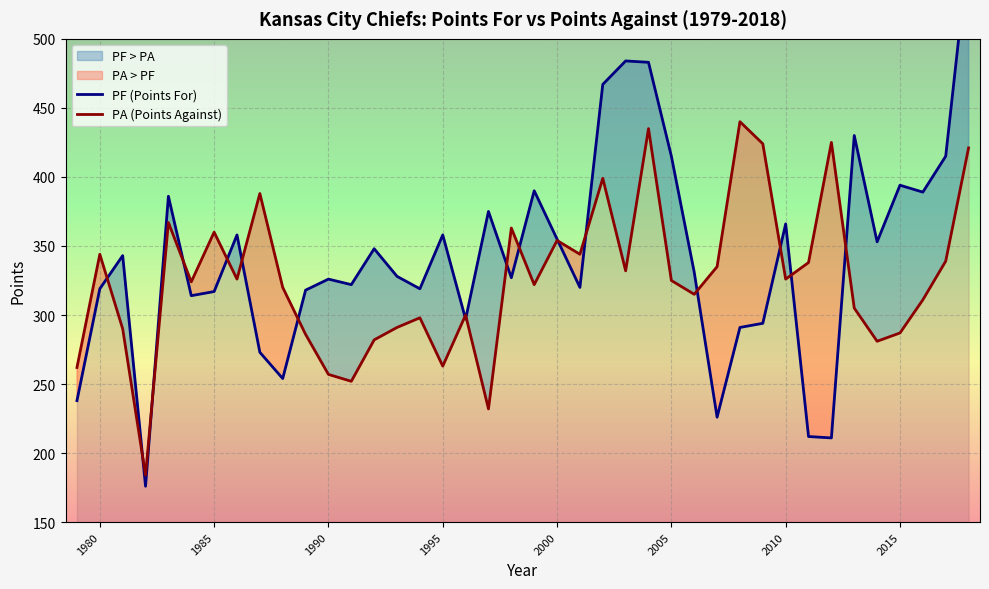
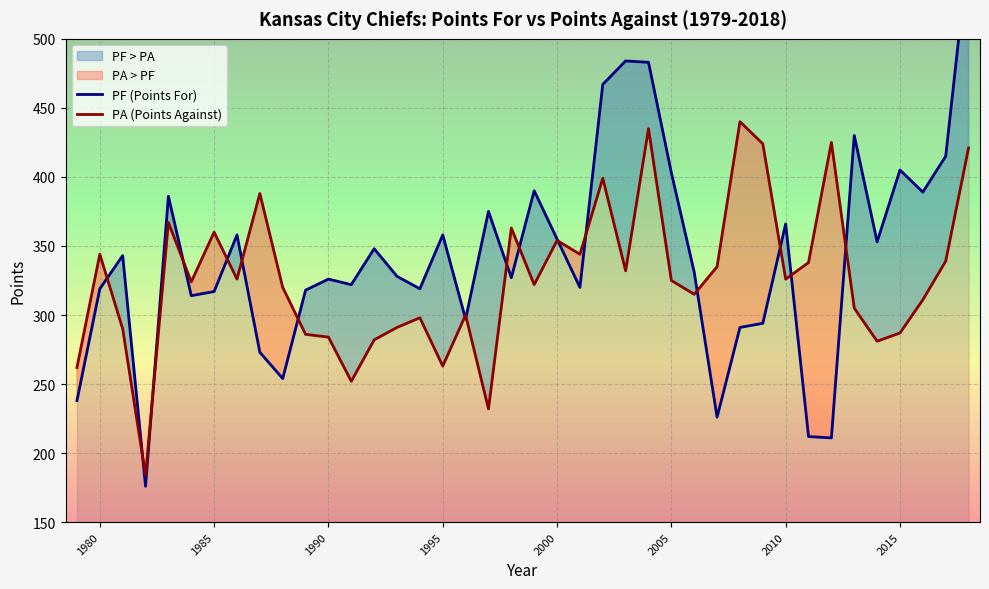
PA (Points Against), 1990: 257 -> 284
PF (Points For), 2005: 415 -> 403
PF (Points For), 2015: 394 -> 405
